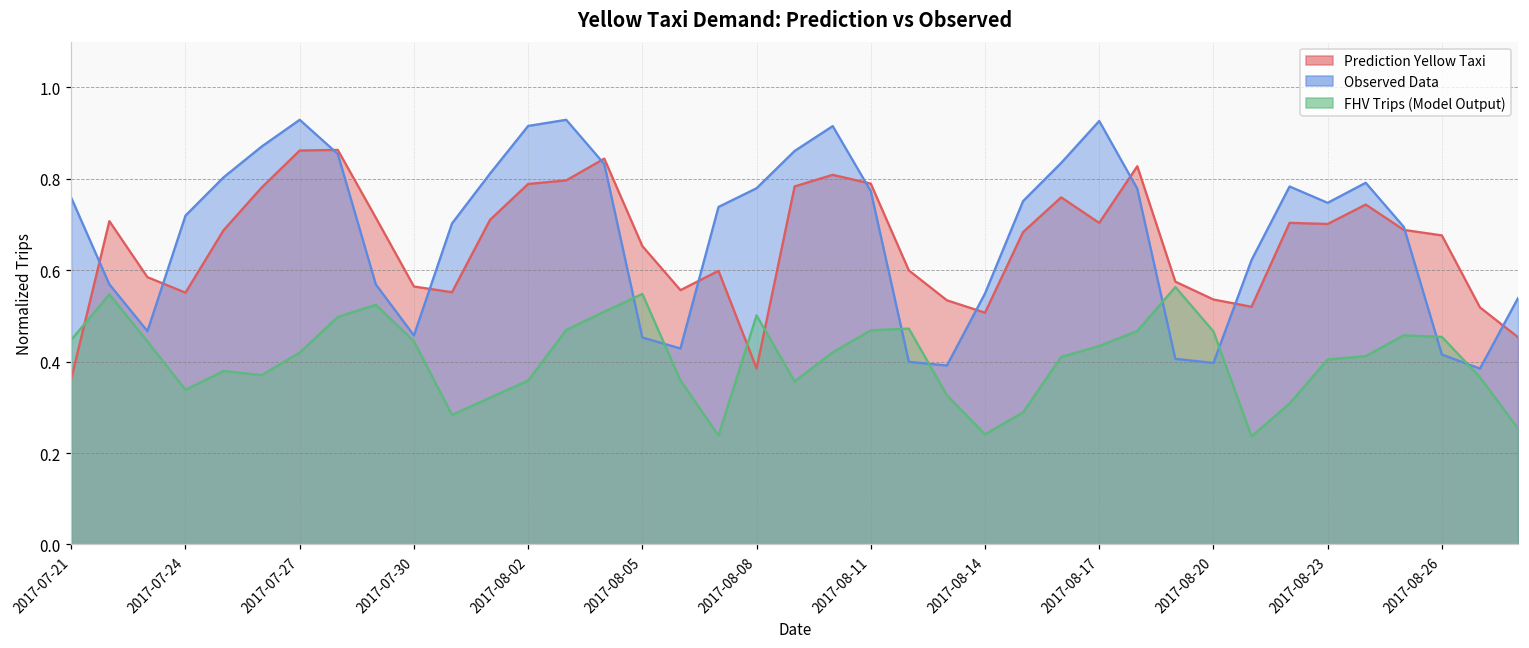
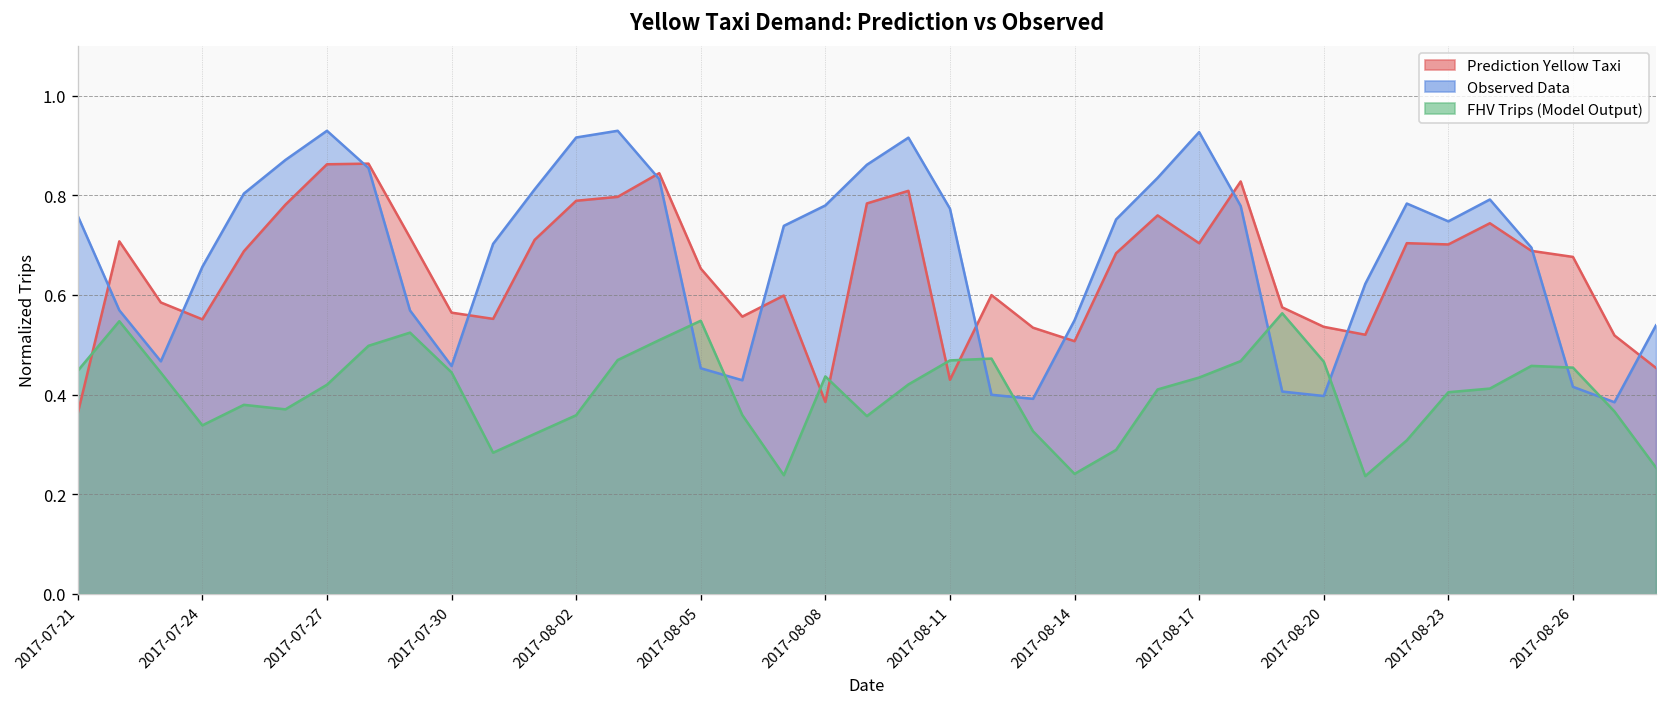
Observed Data, 2017-07-24: 0.72 -> 0.66
FHV Trips (Model Output), 2017-08-08: 0.50 -> 0.44
Prediction Yellow Taxi, 2017-08-11: 0.79 -> 0.43
